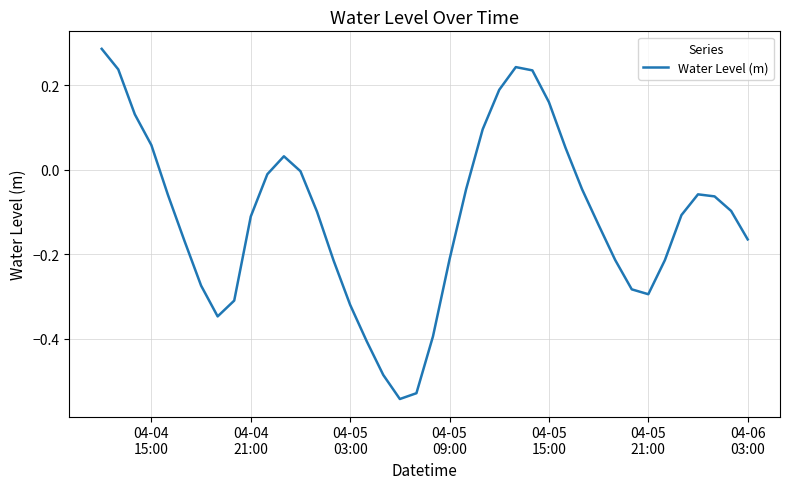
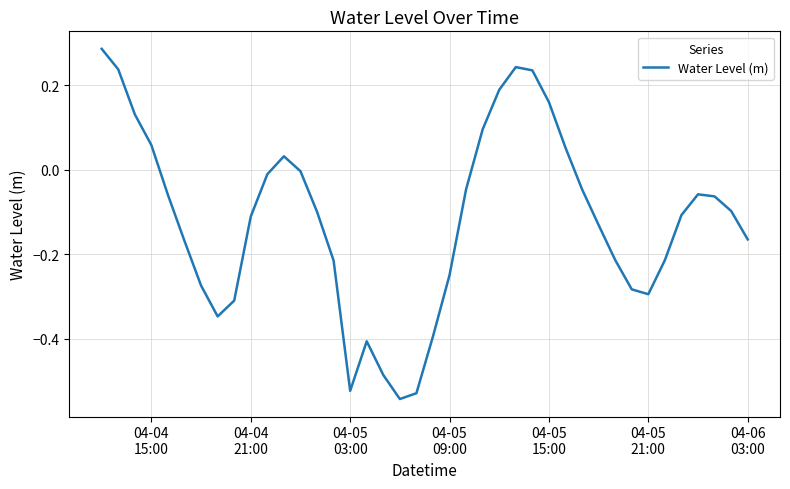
04-05 03:00: -0.32 -> -0.52
04-05 09:00: -0.21 -> -0.25
